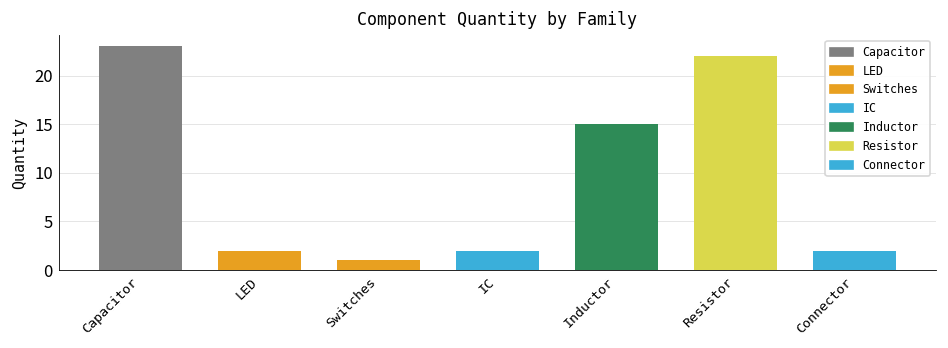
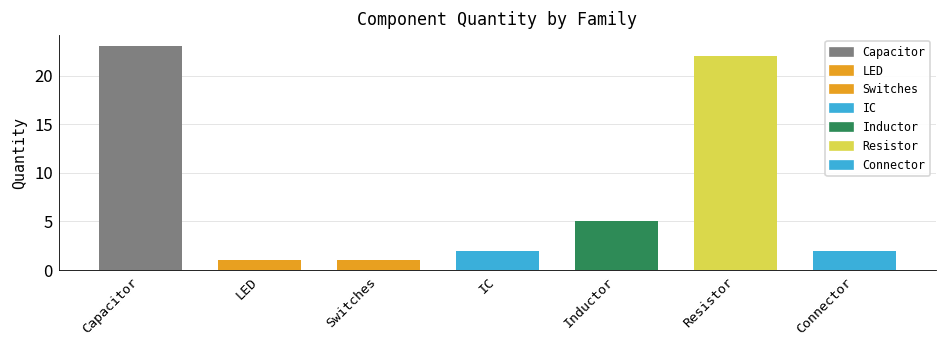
LED: 2 -> 1
Inductor: 15 -> 5
